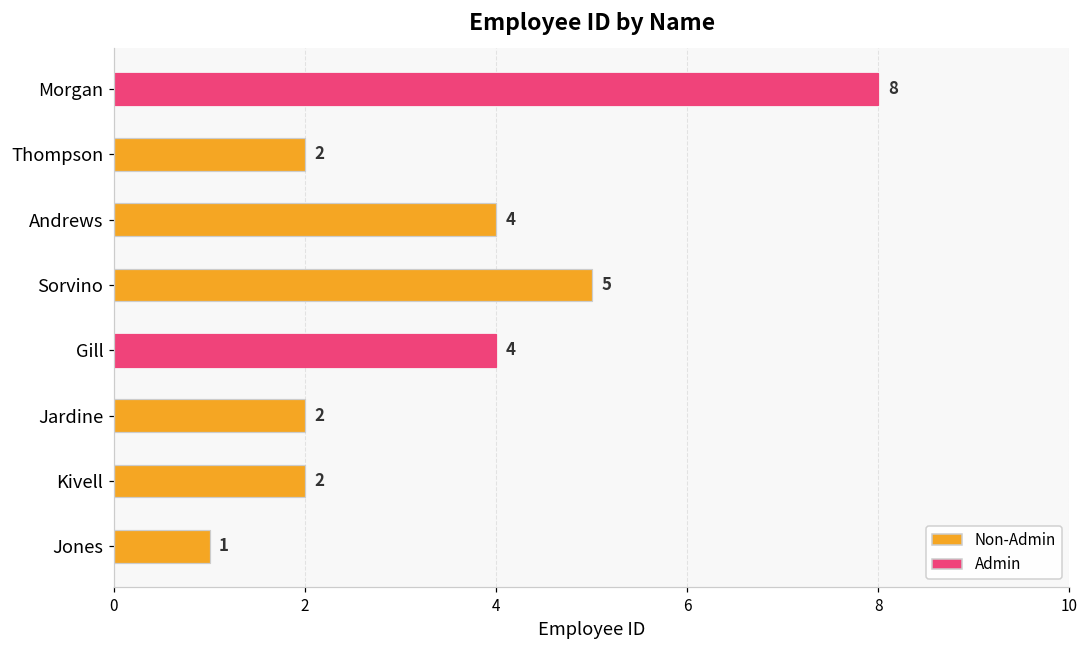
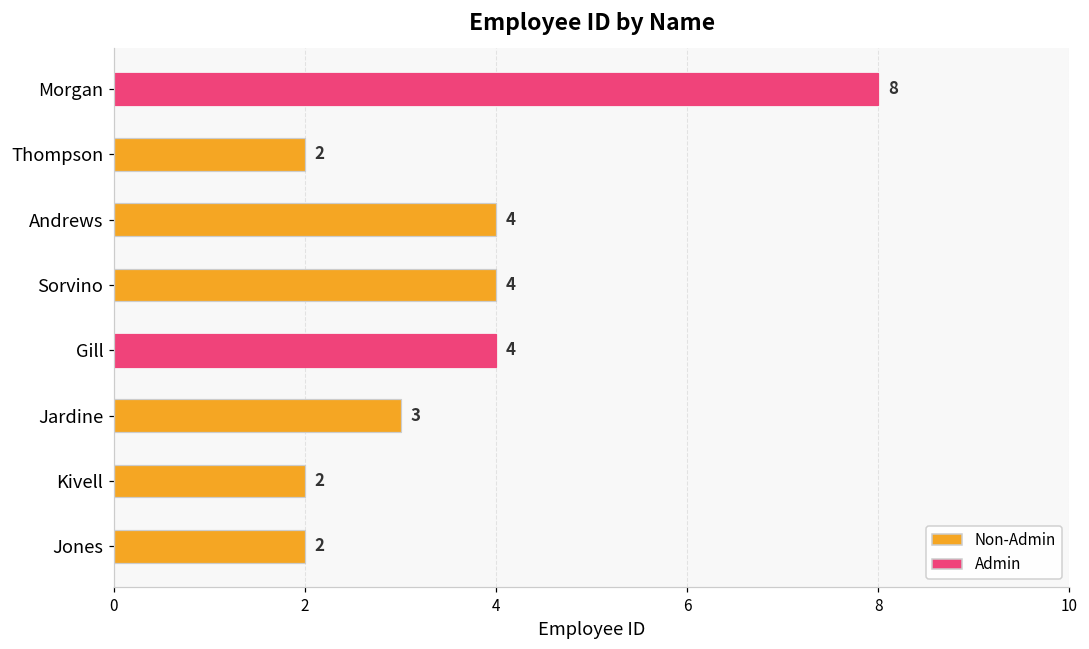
Sorvino: 5 -> 4
Jardine: 2 -> 3
Jones: 1 -> 2
